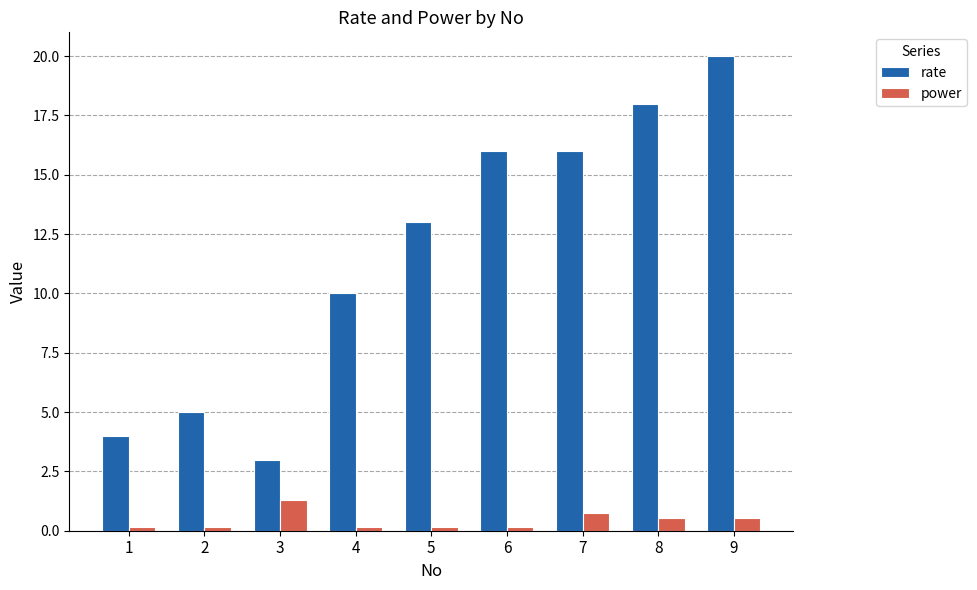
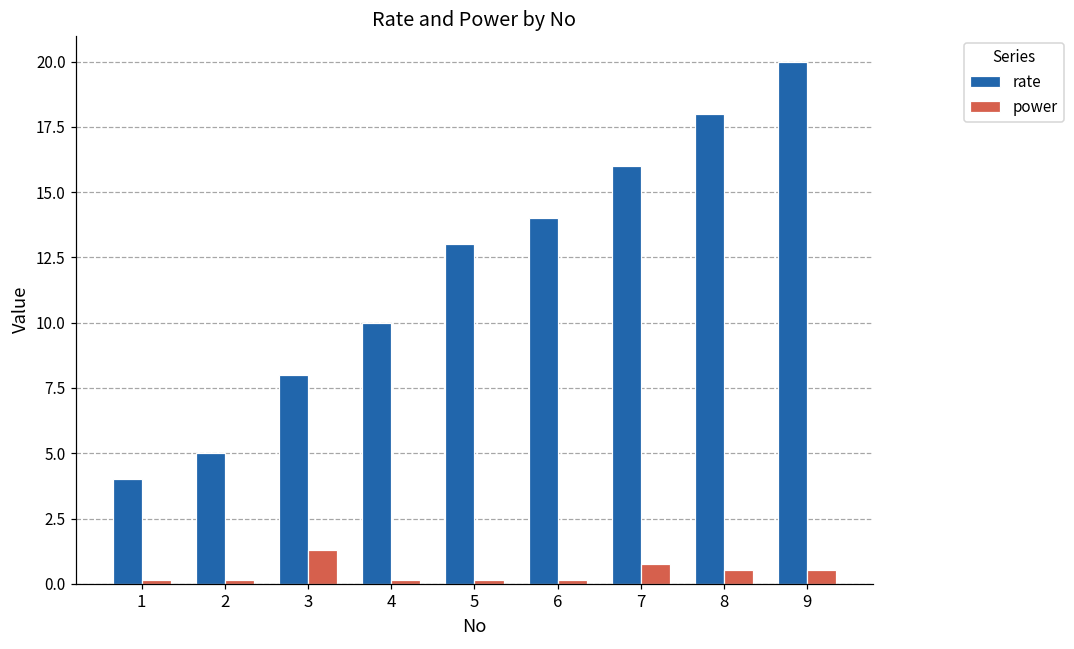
rate, 3: 3 -> 8
rate, 6: 16 -> 14
